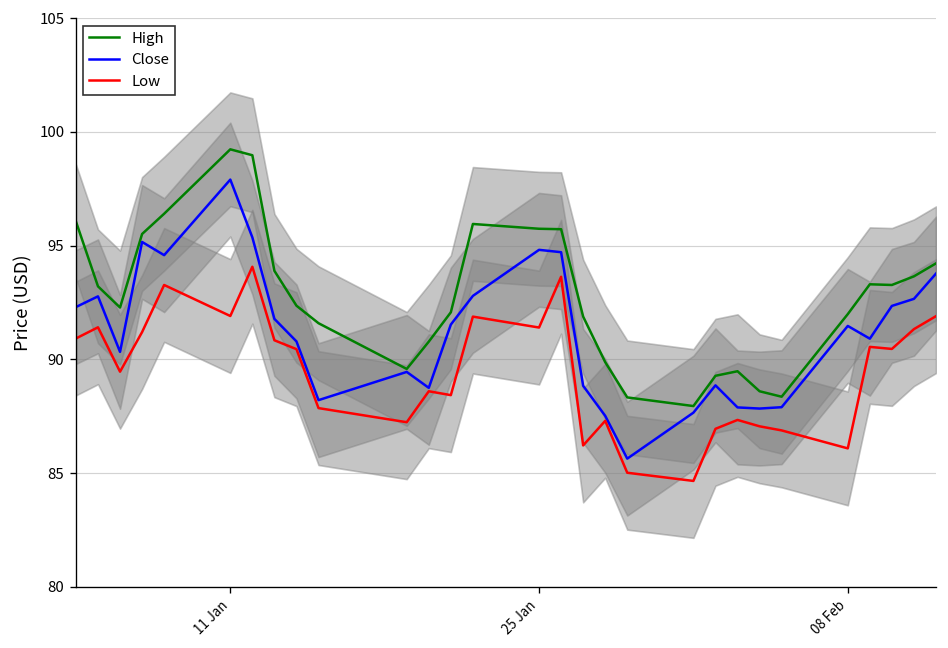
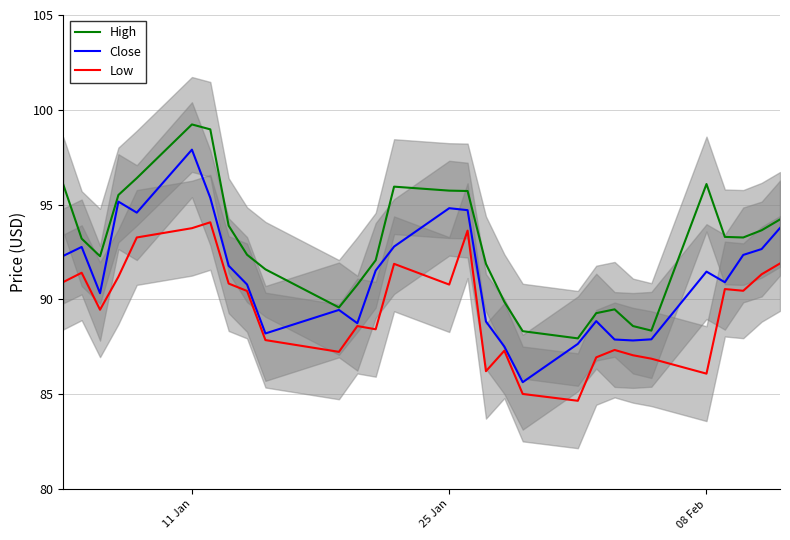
Low, 11 Jan: 91.9 -> 93.8
Low, 25 Jan: 91.4 -> 90.8
High, 08 Feb: 92.0 -> 96.1
